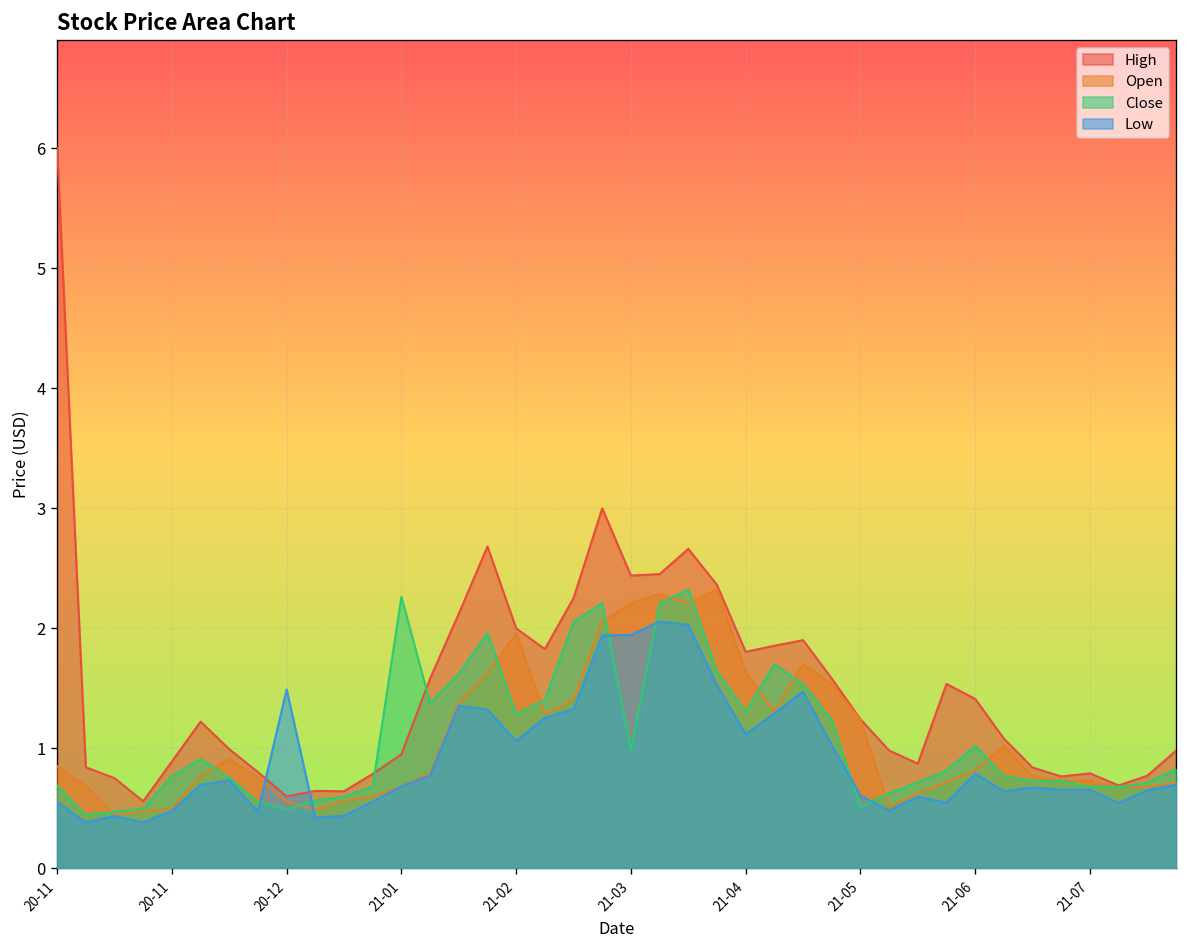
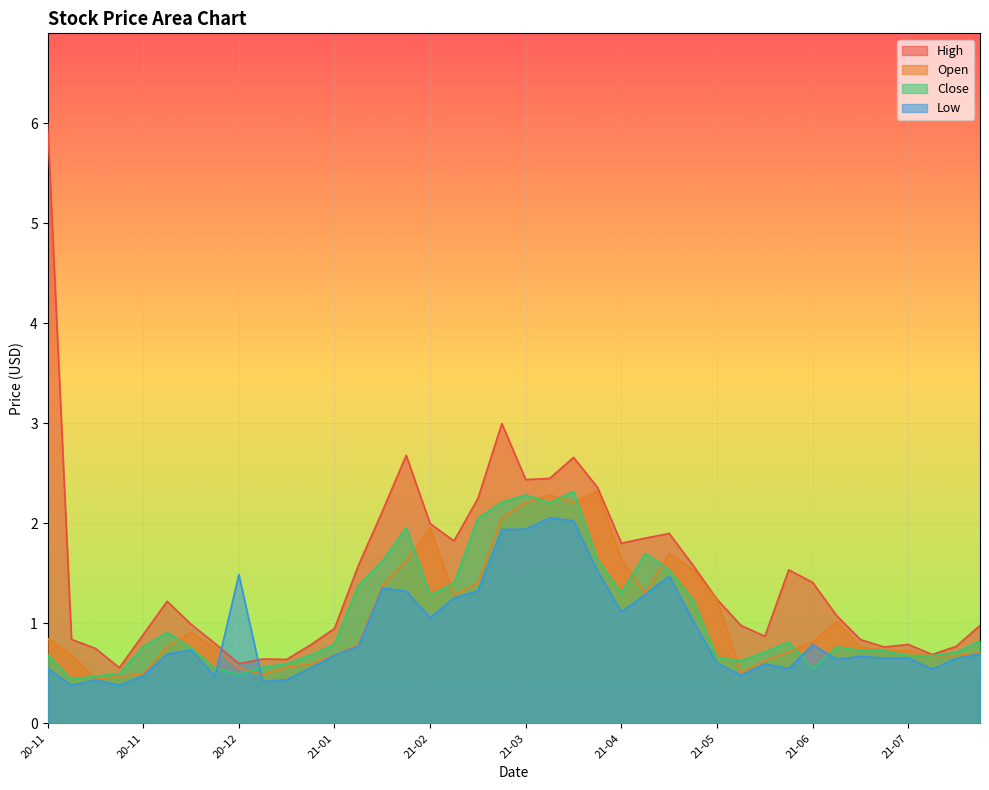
Close, 21-01: 2.26 -> 0.79
Close, 21-03: 0.98 -> 2.28
Close, 21-05: 0.51 -> 0.66
Close, 21-06: 1.02 -> 0.54
